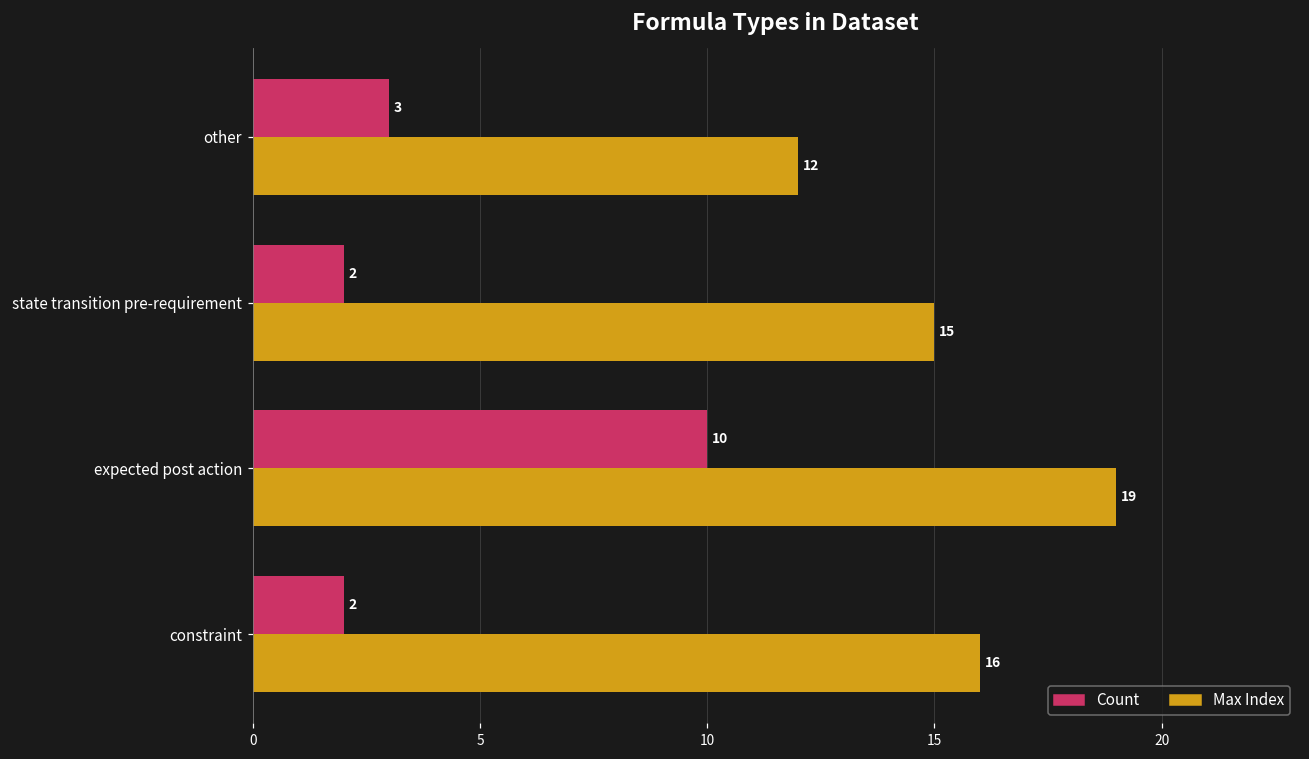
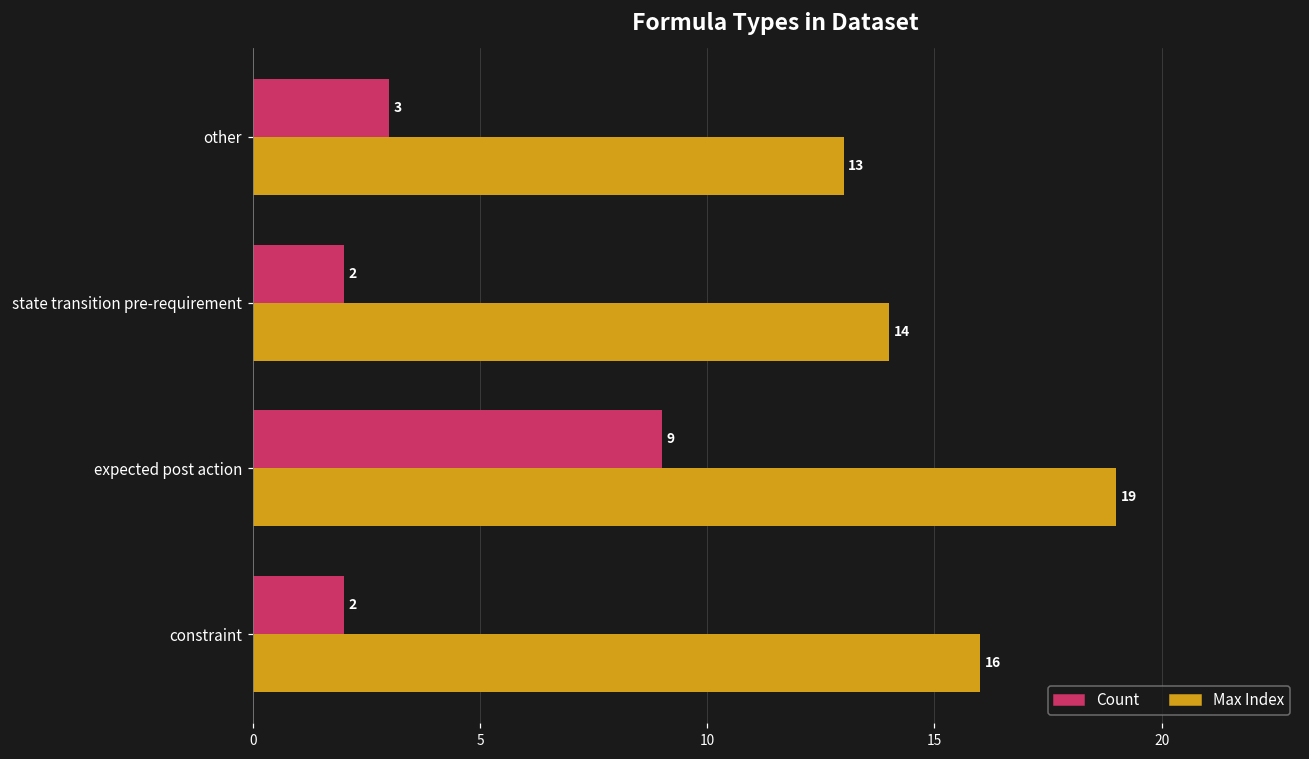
Max Index, other: 12 -> 13
Max Index, state transition pre-requirement: 15 -> 14
Count, expected post action: 10 -> 9
